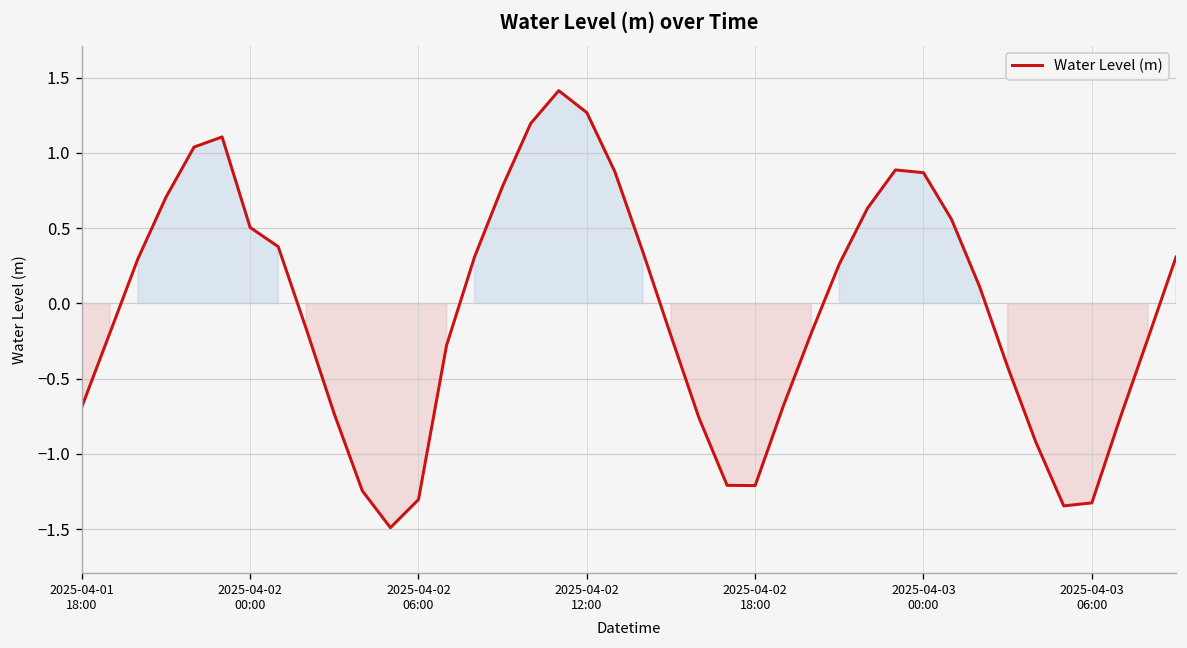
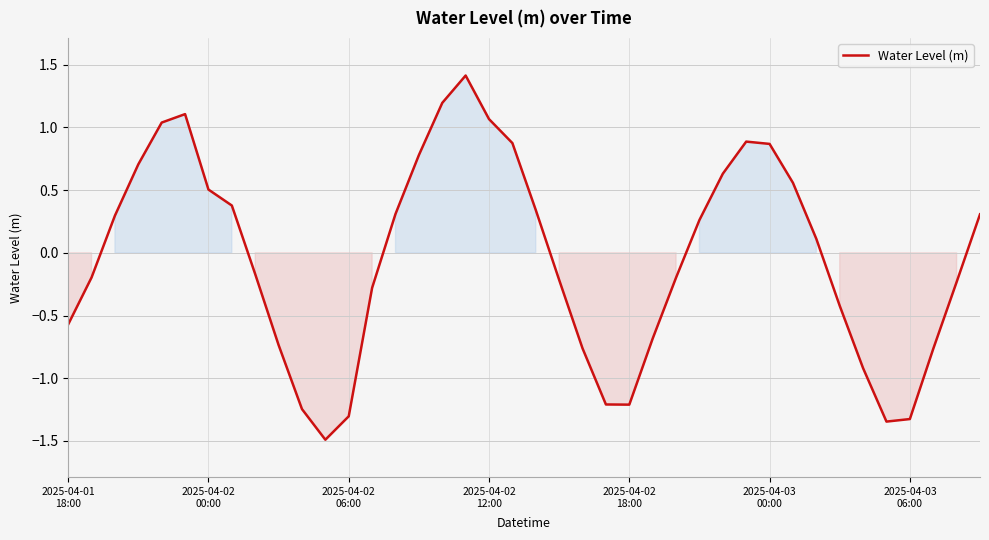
2025-04-01 18:00: -0.69 -> -0.57
2025-04-02 12:00: 1.27 -> 1.07
